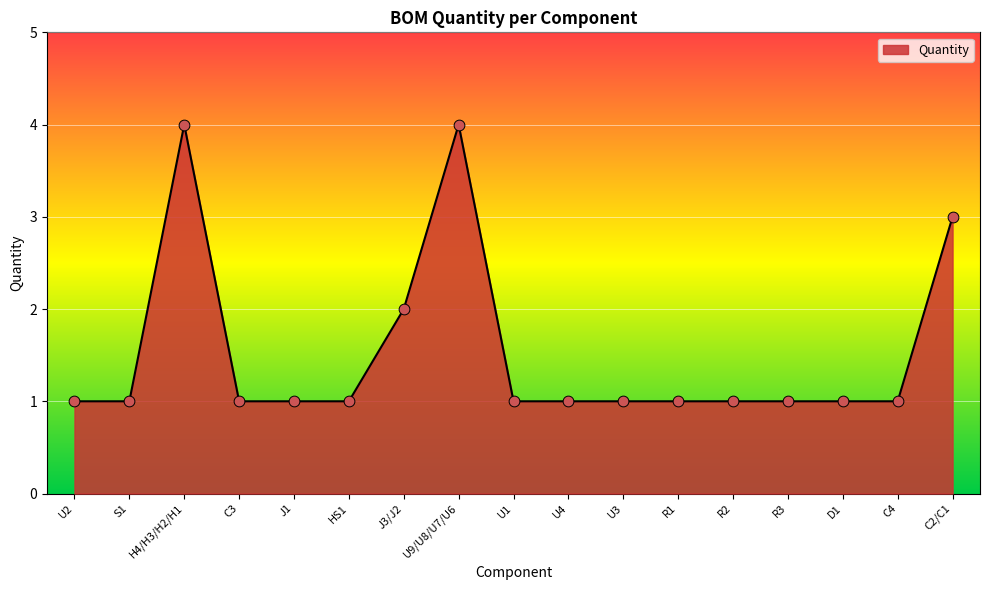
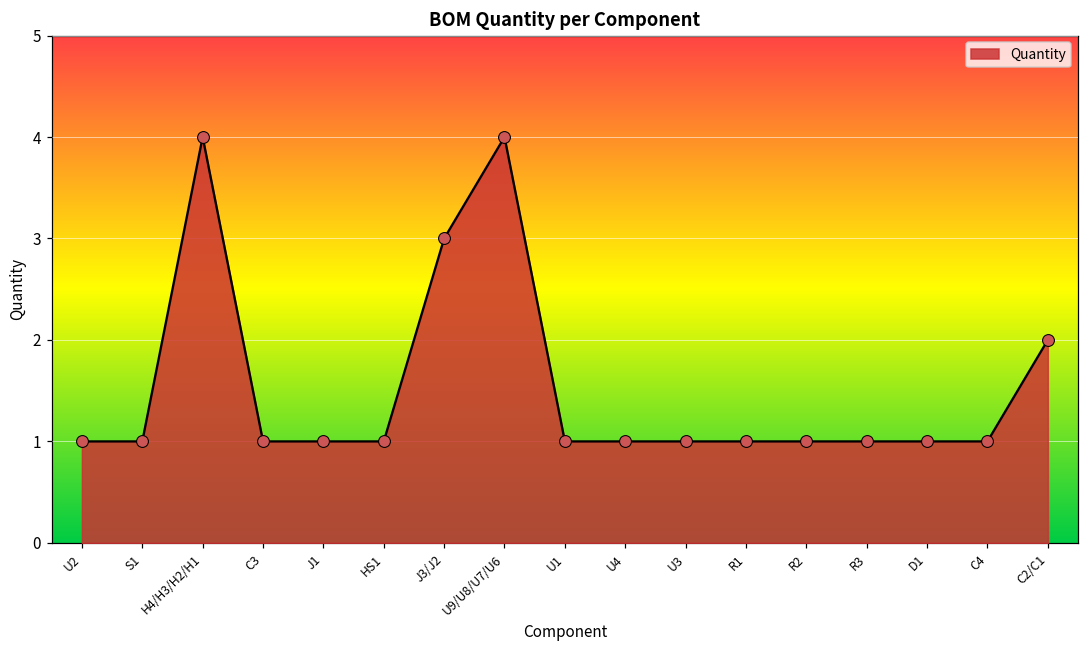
J3/J2: 2 -> 3
C2/C1: 3 -> 2
